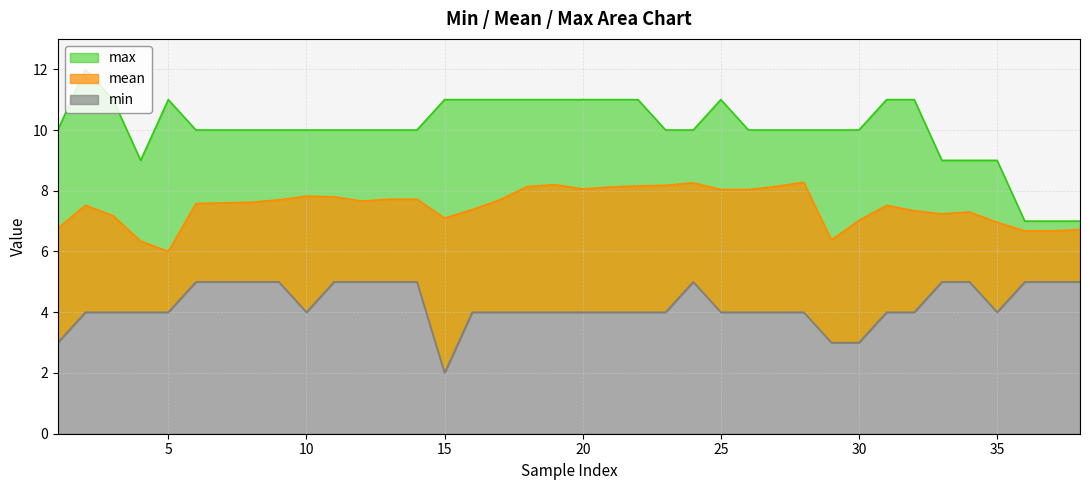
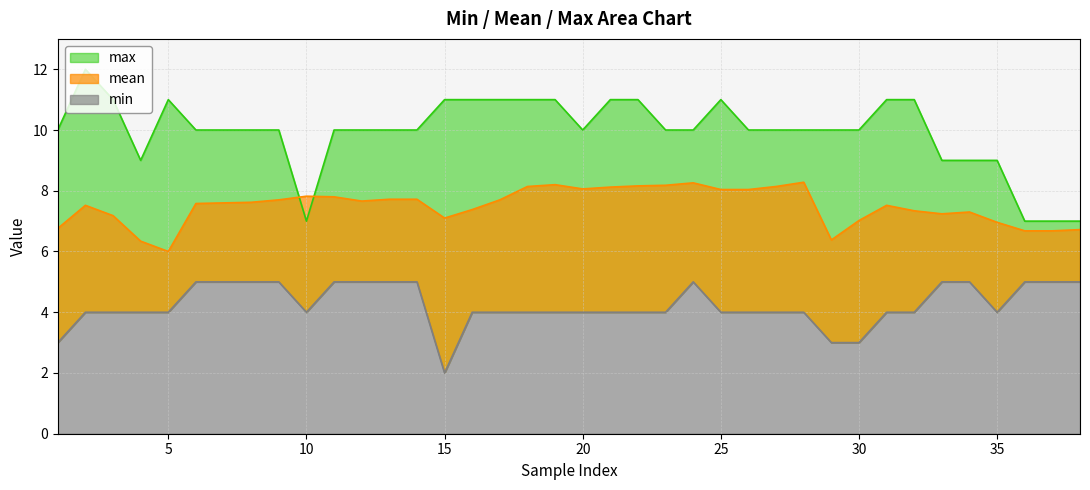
max, 10: 10 -> 7
max, 20: 11 -> 10
